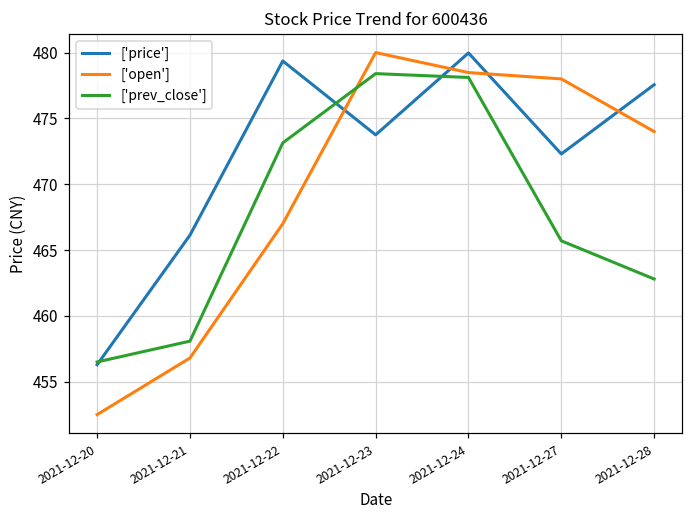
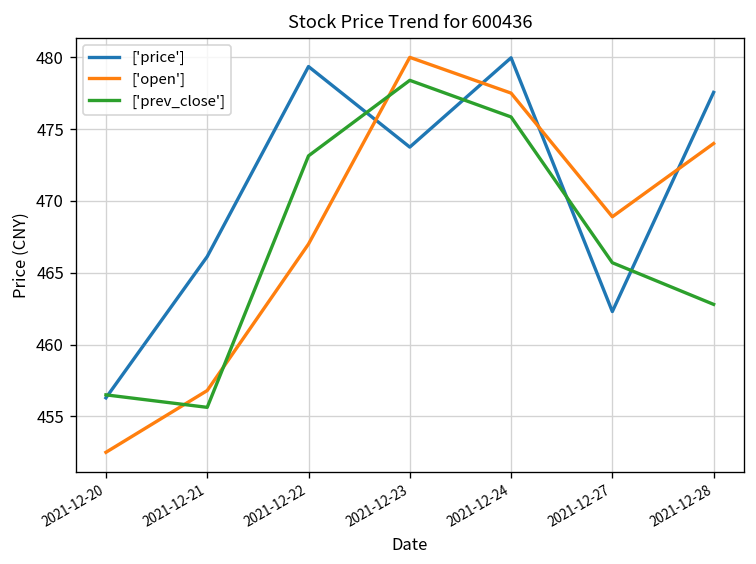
['prev_close'], 2021-12-21: 458.1 -> 455.6
['open'], 2021-12-24: 478.5 -> 477.5
['prev_close'], 2021-12-24: 478.1 -> 475.9
['price'], 2021-12-27: 472.3 -> 462.3
['open'], 2021-12-27: 478.0 -> 468.9
